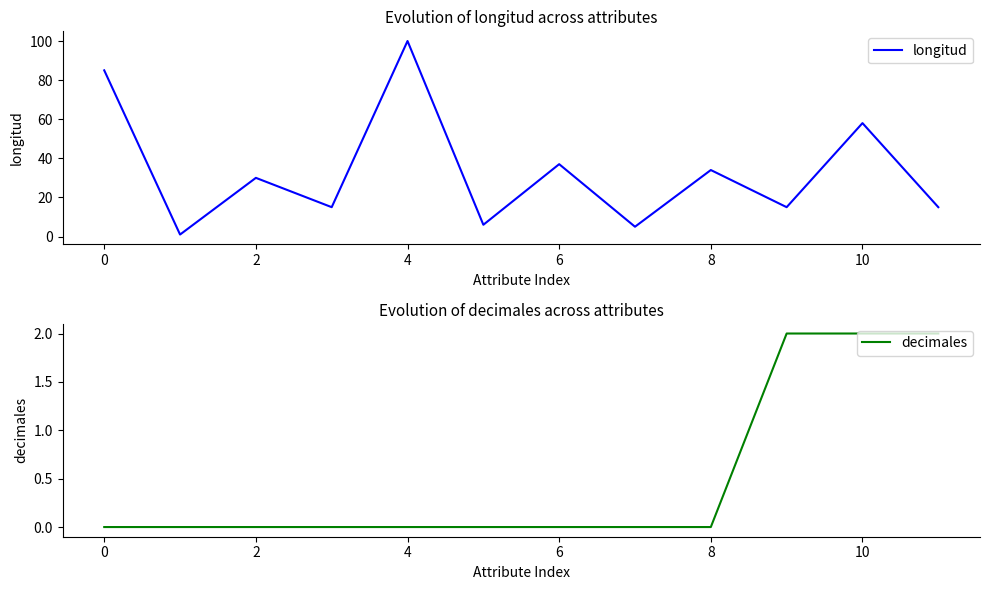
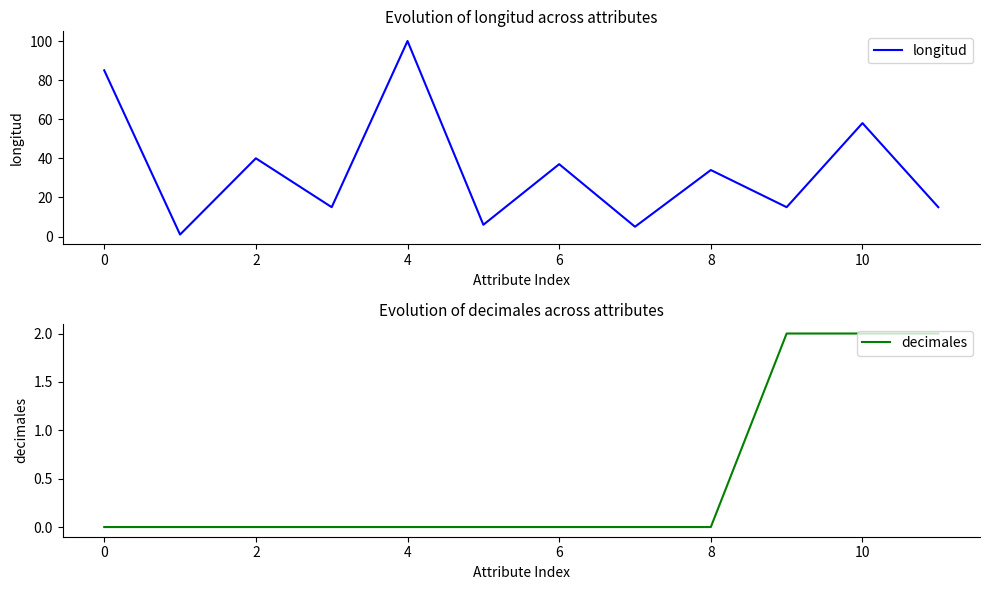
Evolution of longitud across attributes, 2: 30 -> 40
